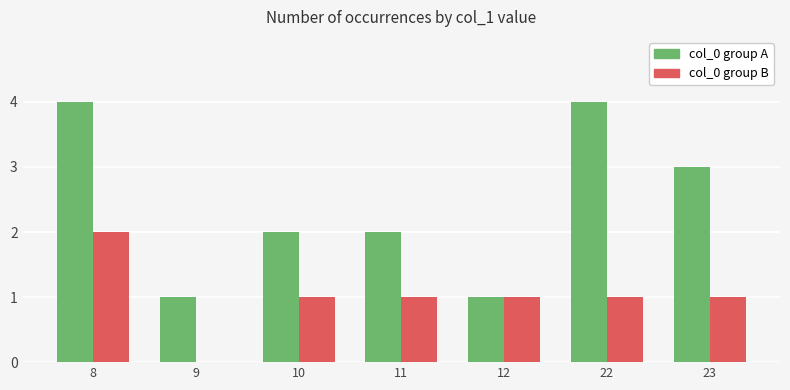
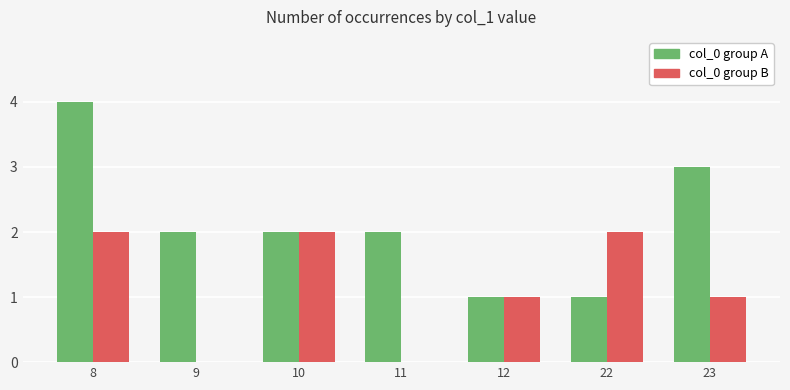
col_0 group A, 9: 1 -> 2
col_0 group B, 10: 1 -> 2
col_0 group B, 11: 1 -> 0
col_0 group A, 22: 4 -> 1
col_0 group B, 22: 1 -> 2
